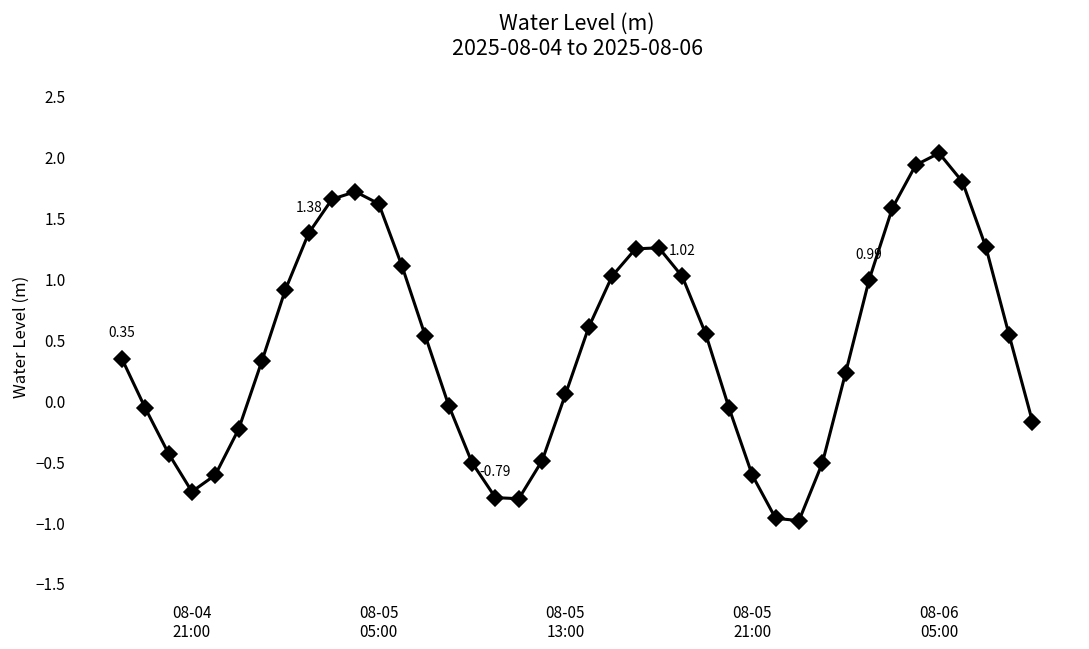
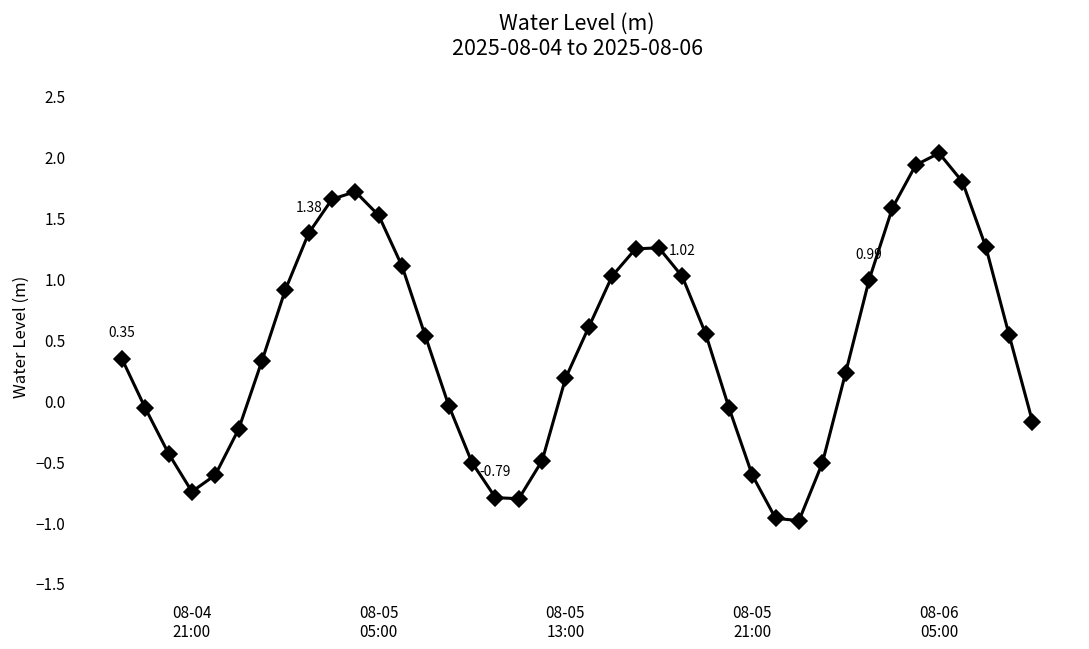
08-05 05:00: 1.62 -> 1.52
08-05 13:00: 0.06 -> 0.19
